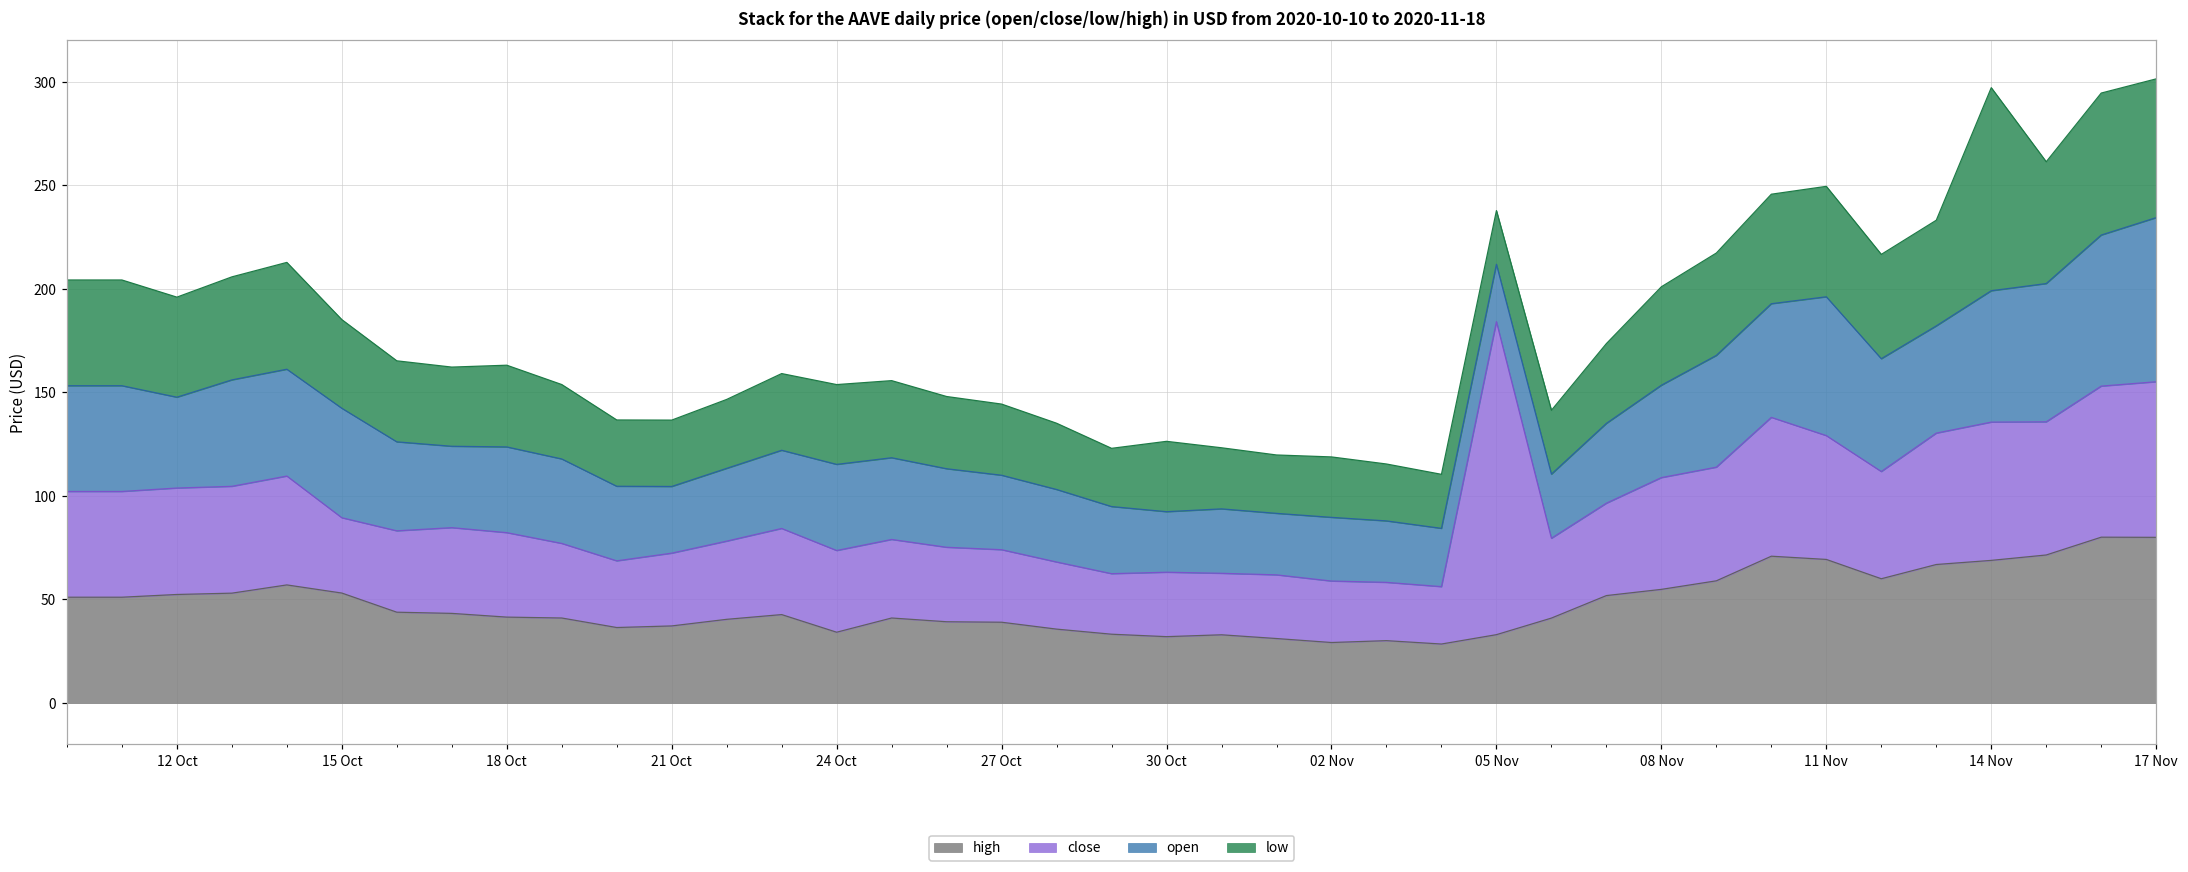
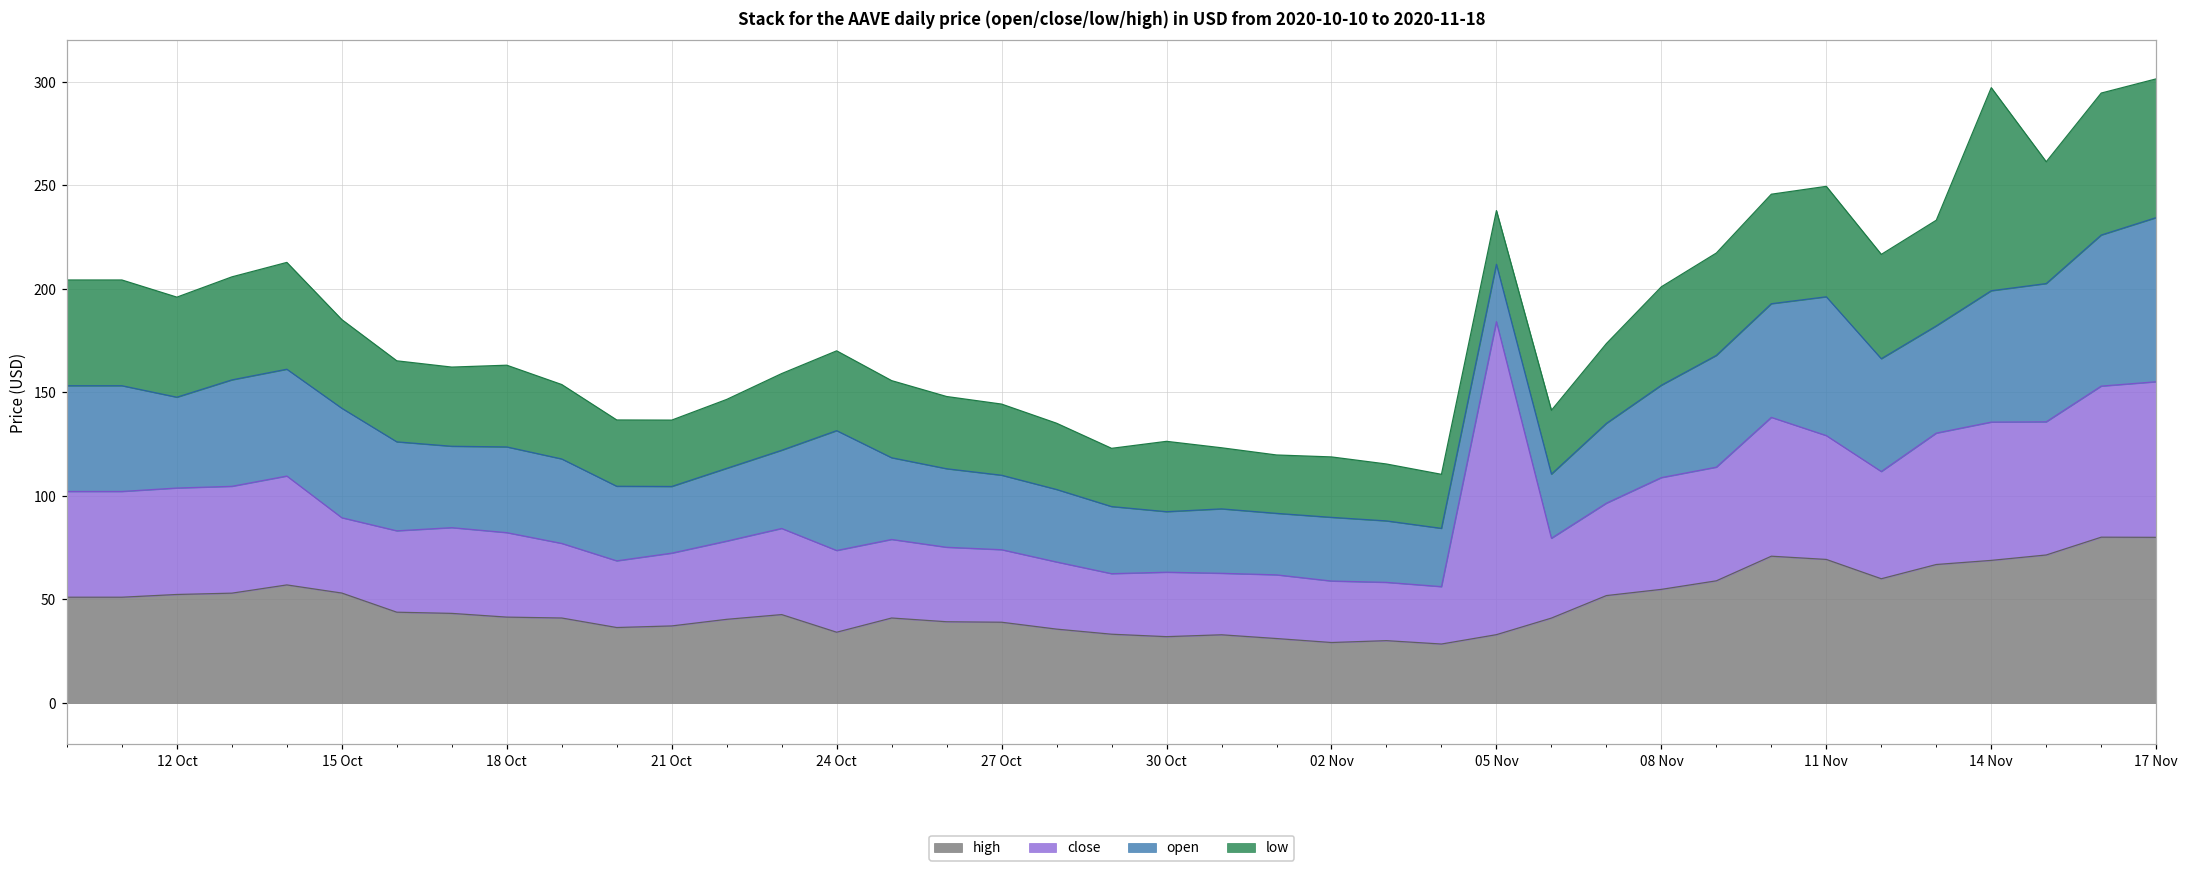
open, 24 Oct: 42 -> 58
